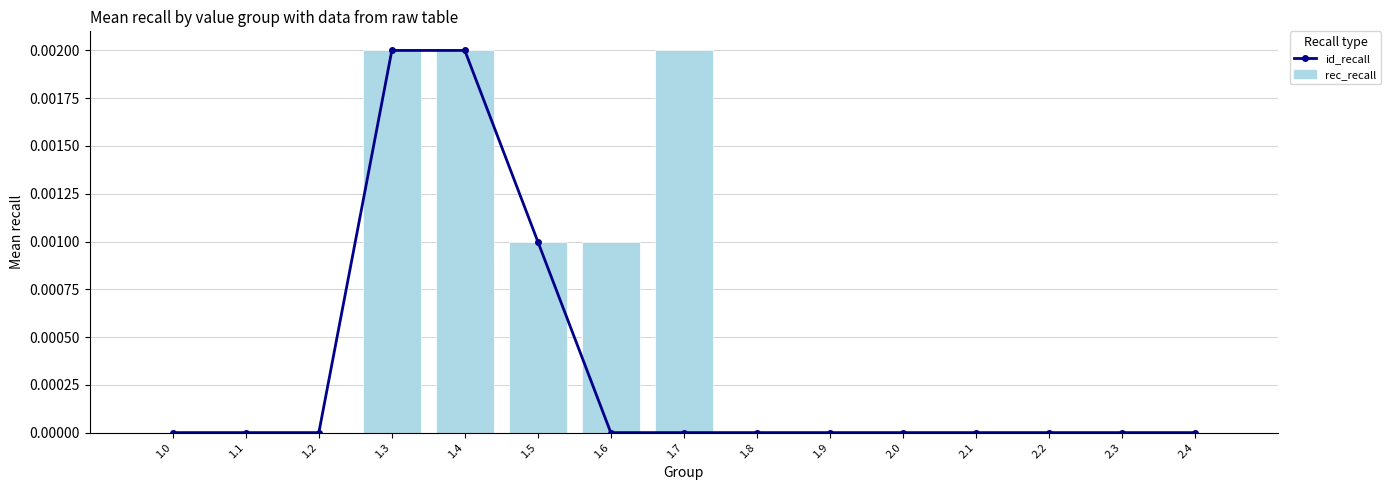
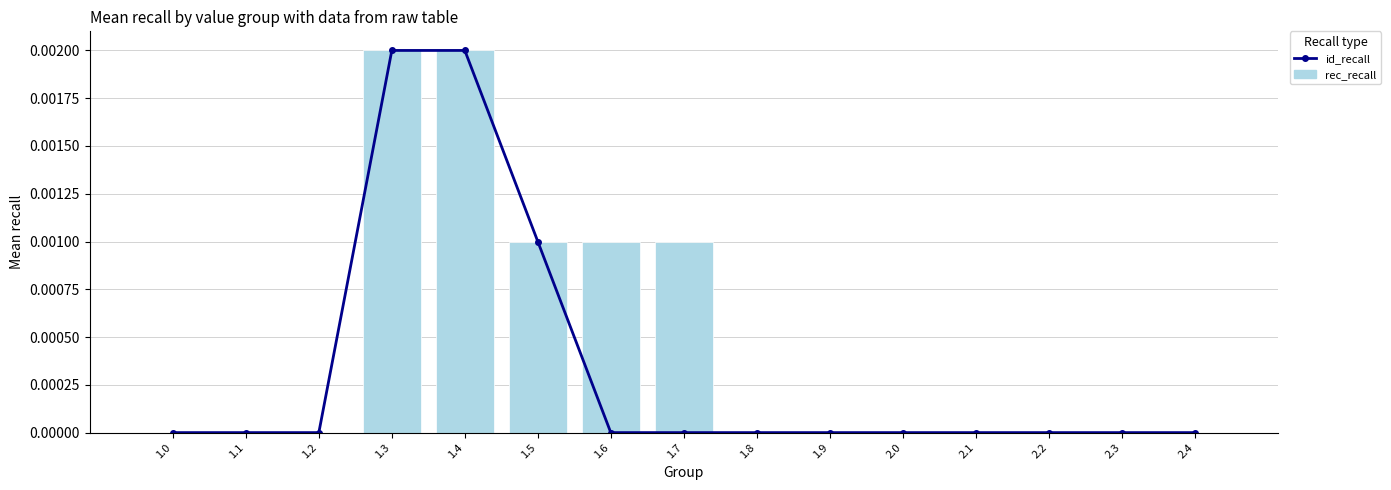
rec_recall, 1.7: 0.002 -> 0.001
